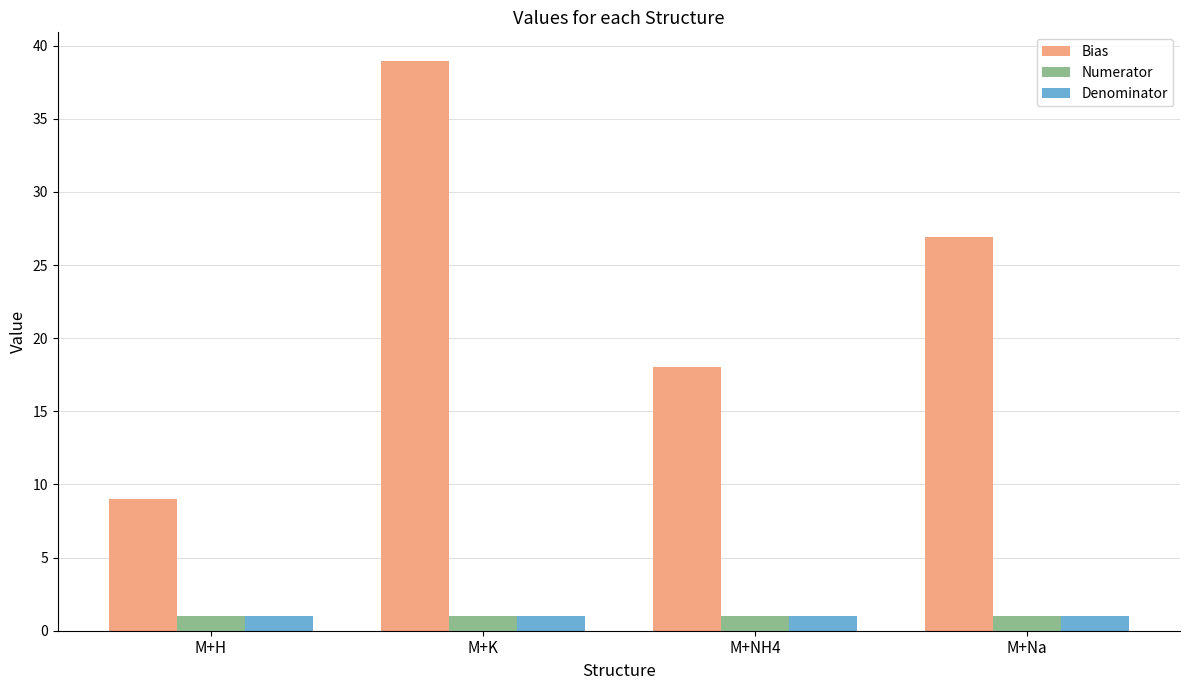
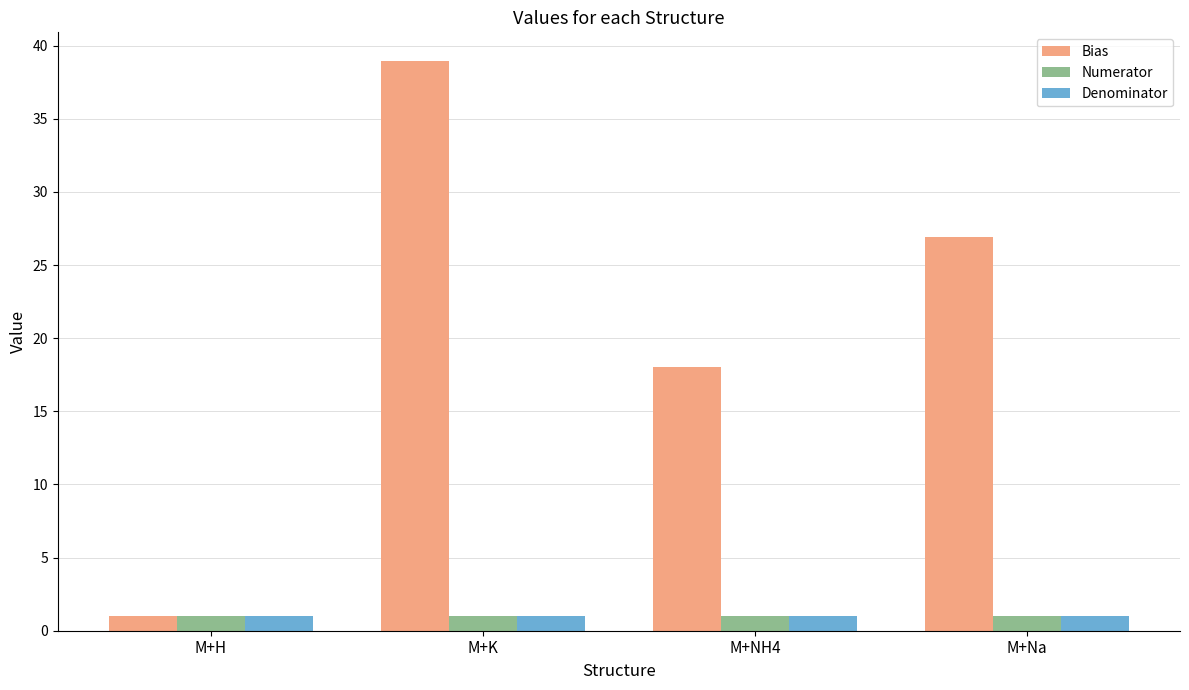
Bias, M+H: 9.0 -> 1.0
